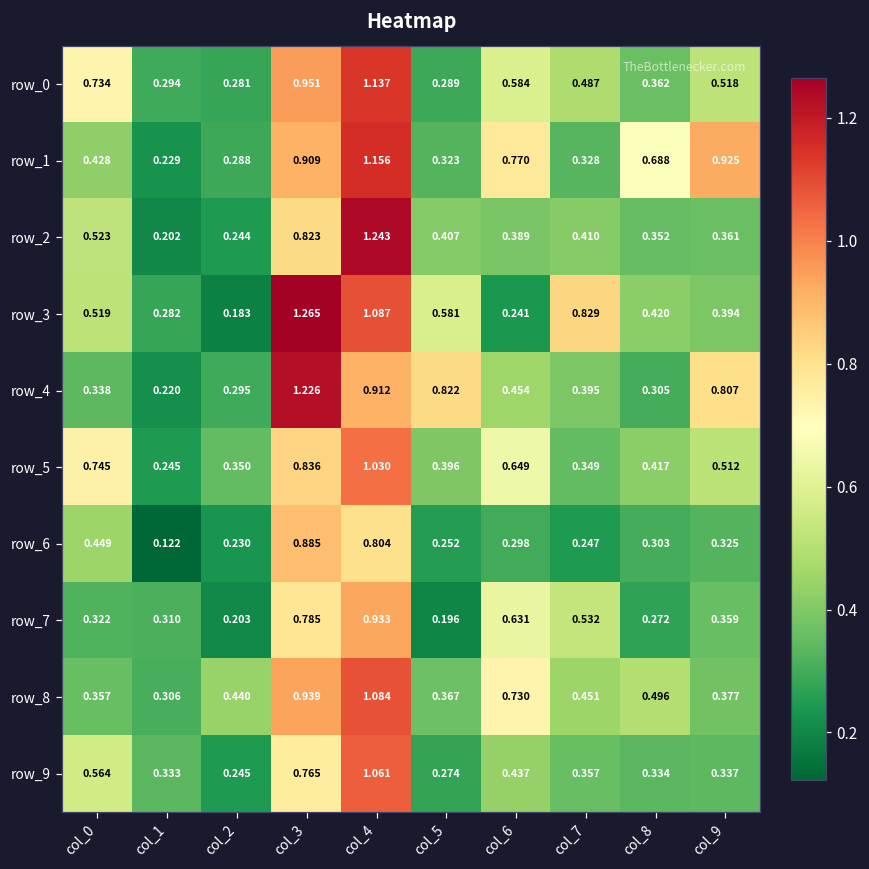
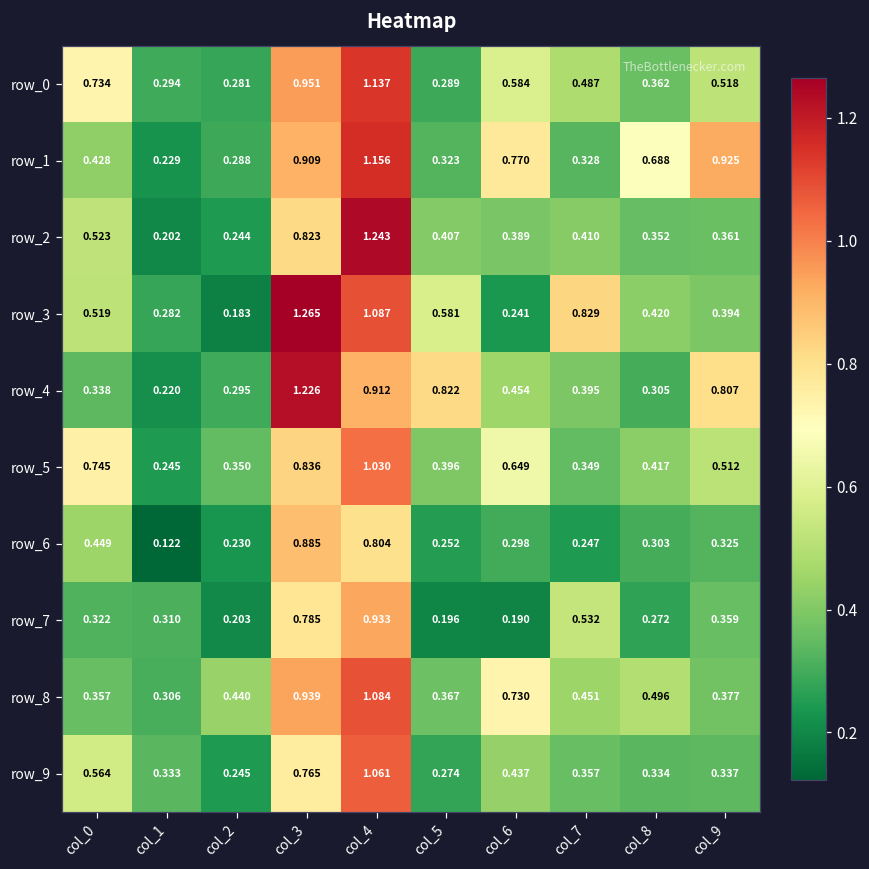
row_7, col_6: 0.631 -> 0.190
